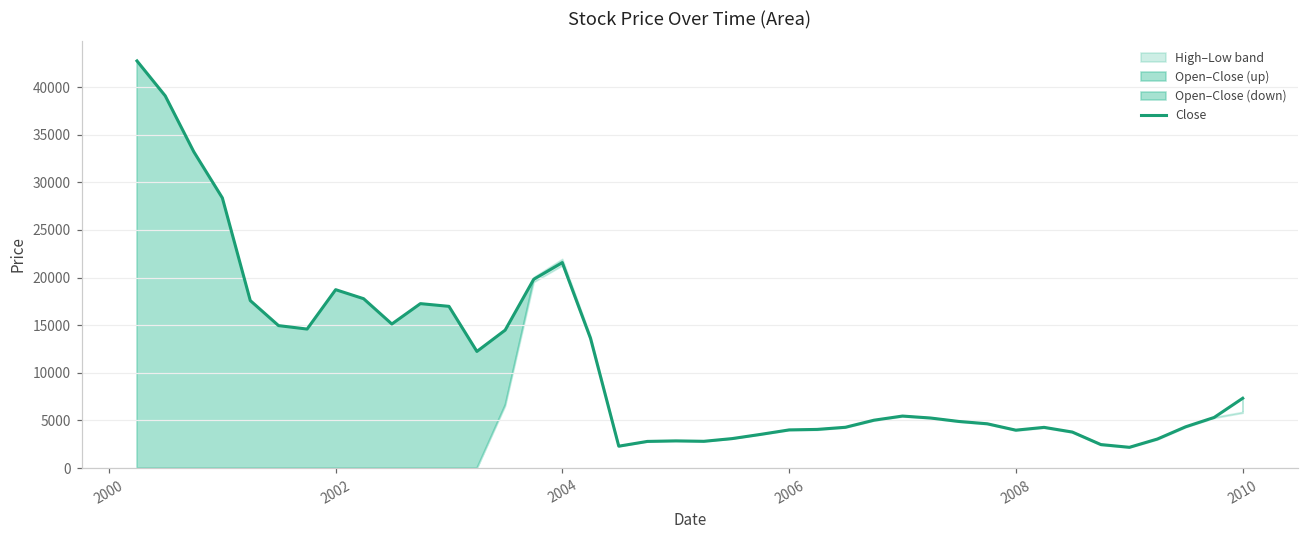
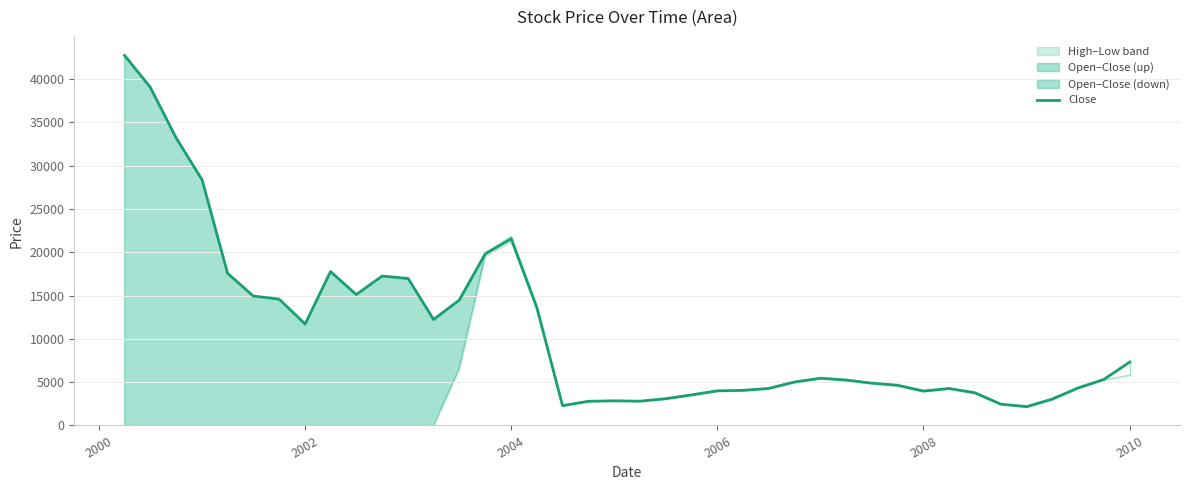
Close, 2002: 19000 -> 12000
